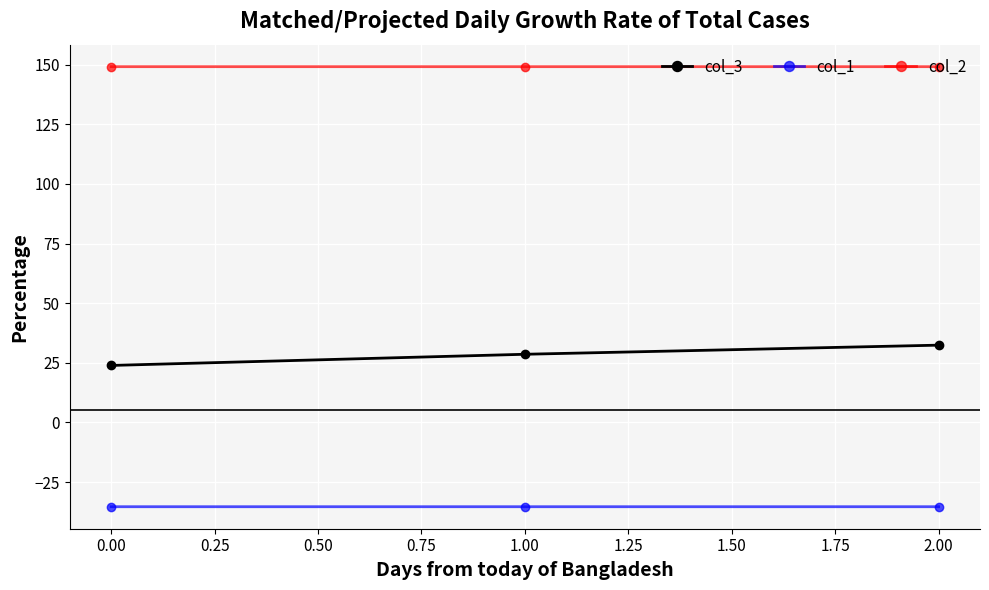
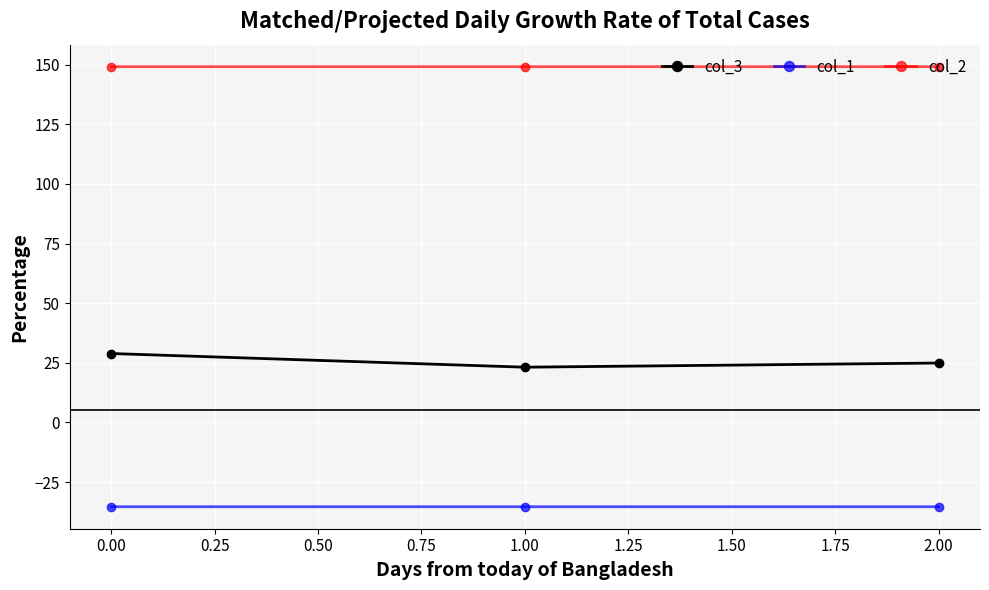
col_3, 0.00: 24 -> 29
col_3, 1.00: 29 -> 23
col_3, 2.00: 32 -> 25
